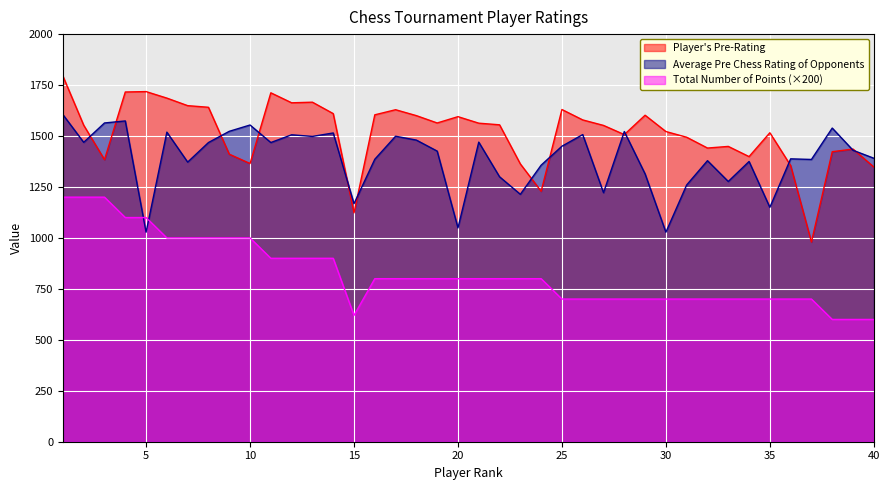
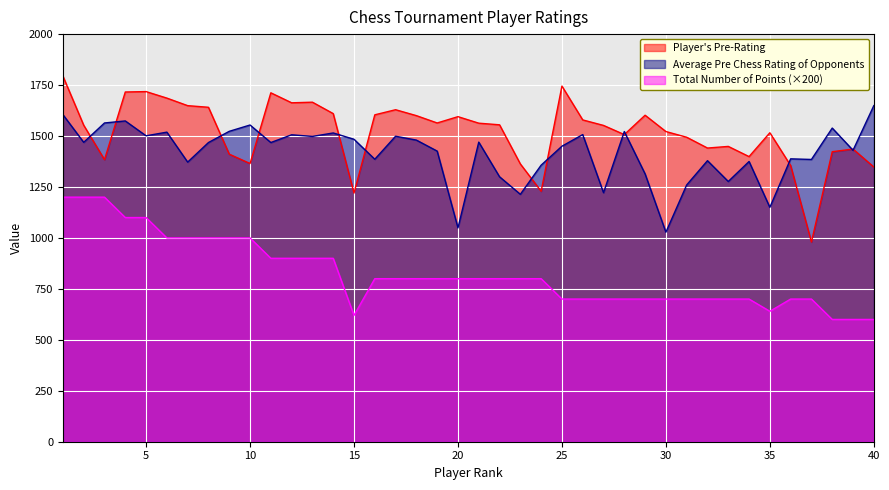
Average Pre Chess Rating of Opponents, 5: 1030 -> 1500
Player's Pre-Rating, 15: 1120 -> 1220
Average Pre Chess Rating of Opponents, 15: 1170 -> 1480
Player's Pre-Rating, 25: 1630 -> 1750
Total Number of Points (×200), 35: 700 -> 640
Average Pre Chess Rating of Opponents, 40: 1390 -> 1650
